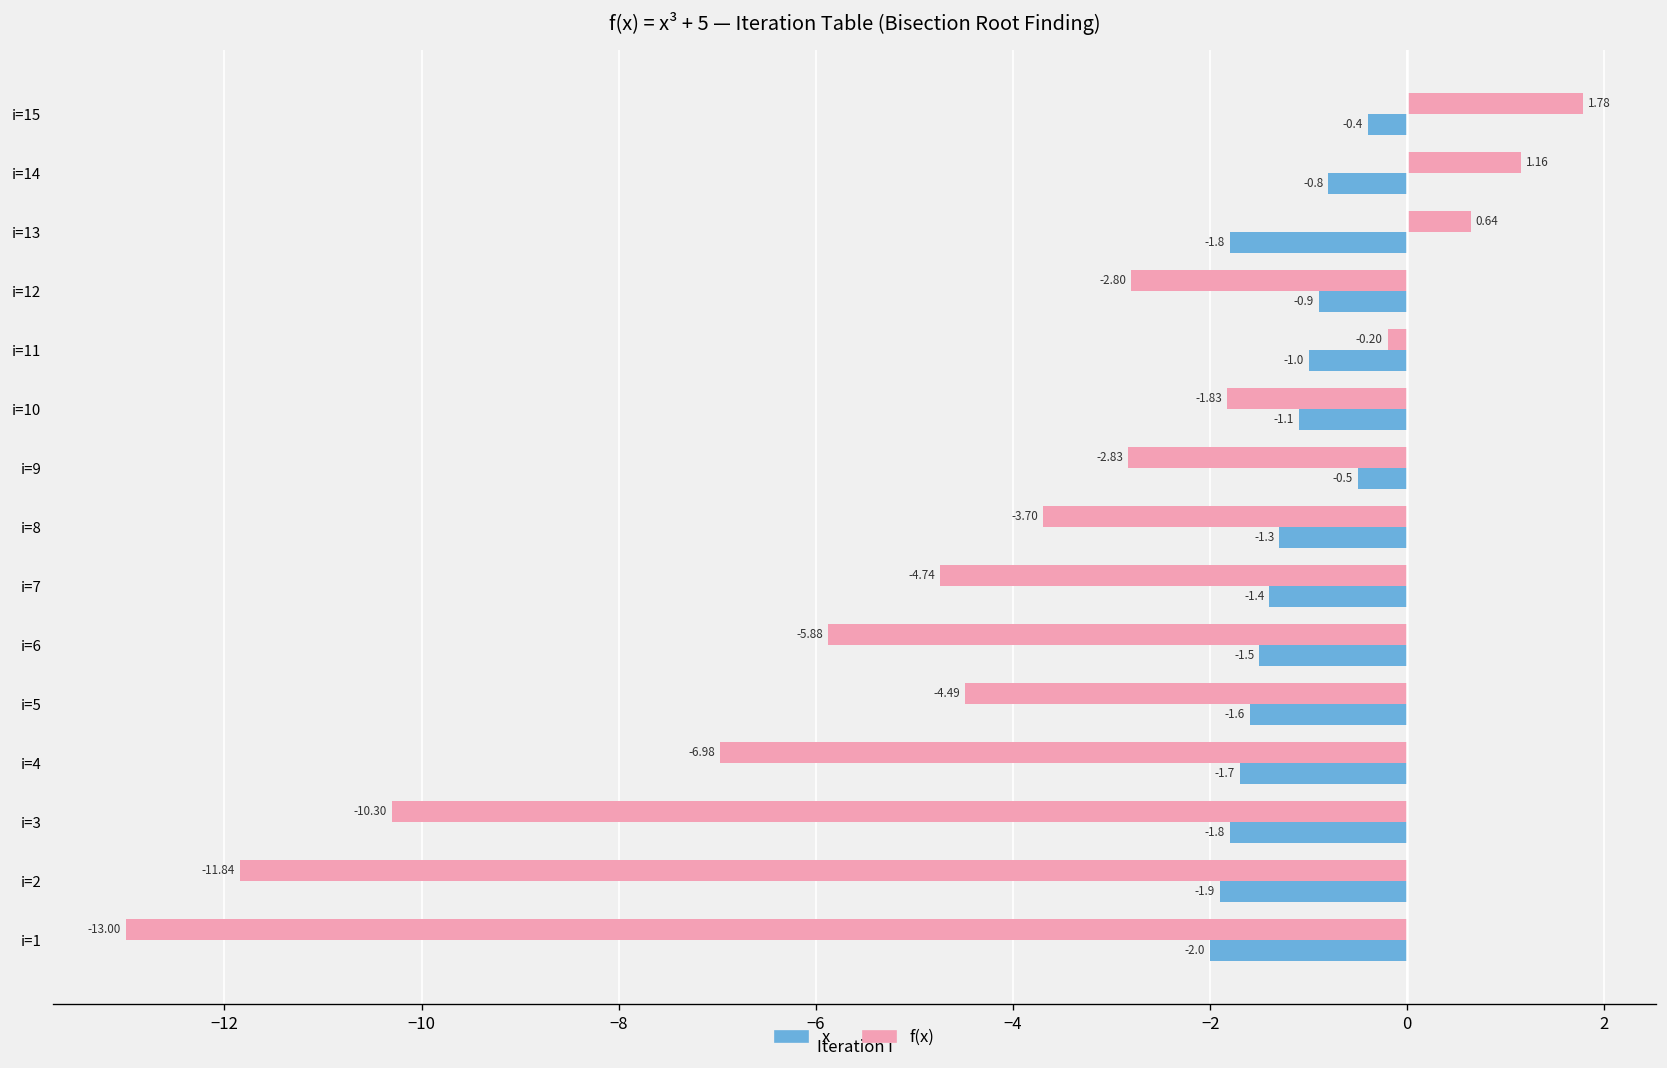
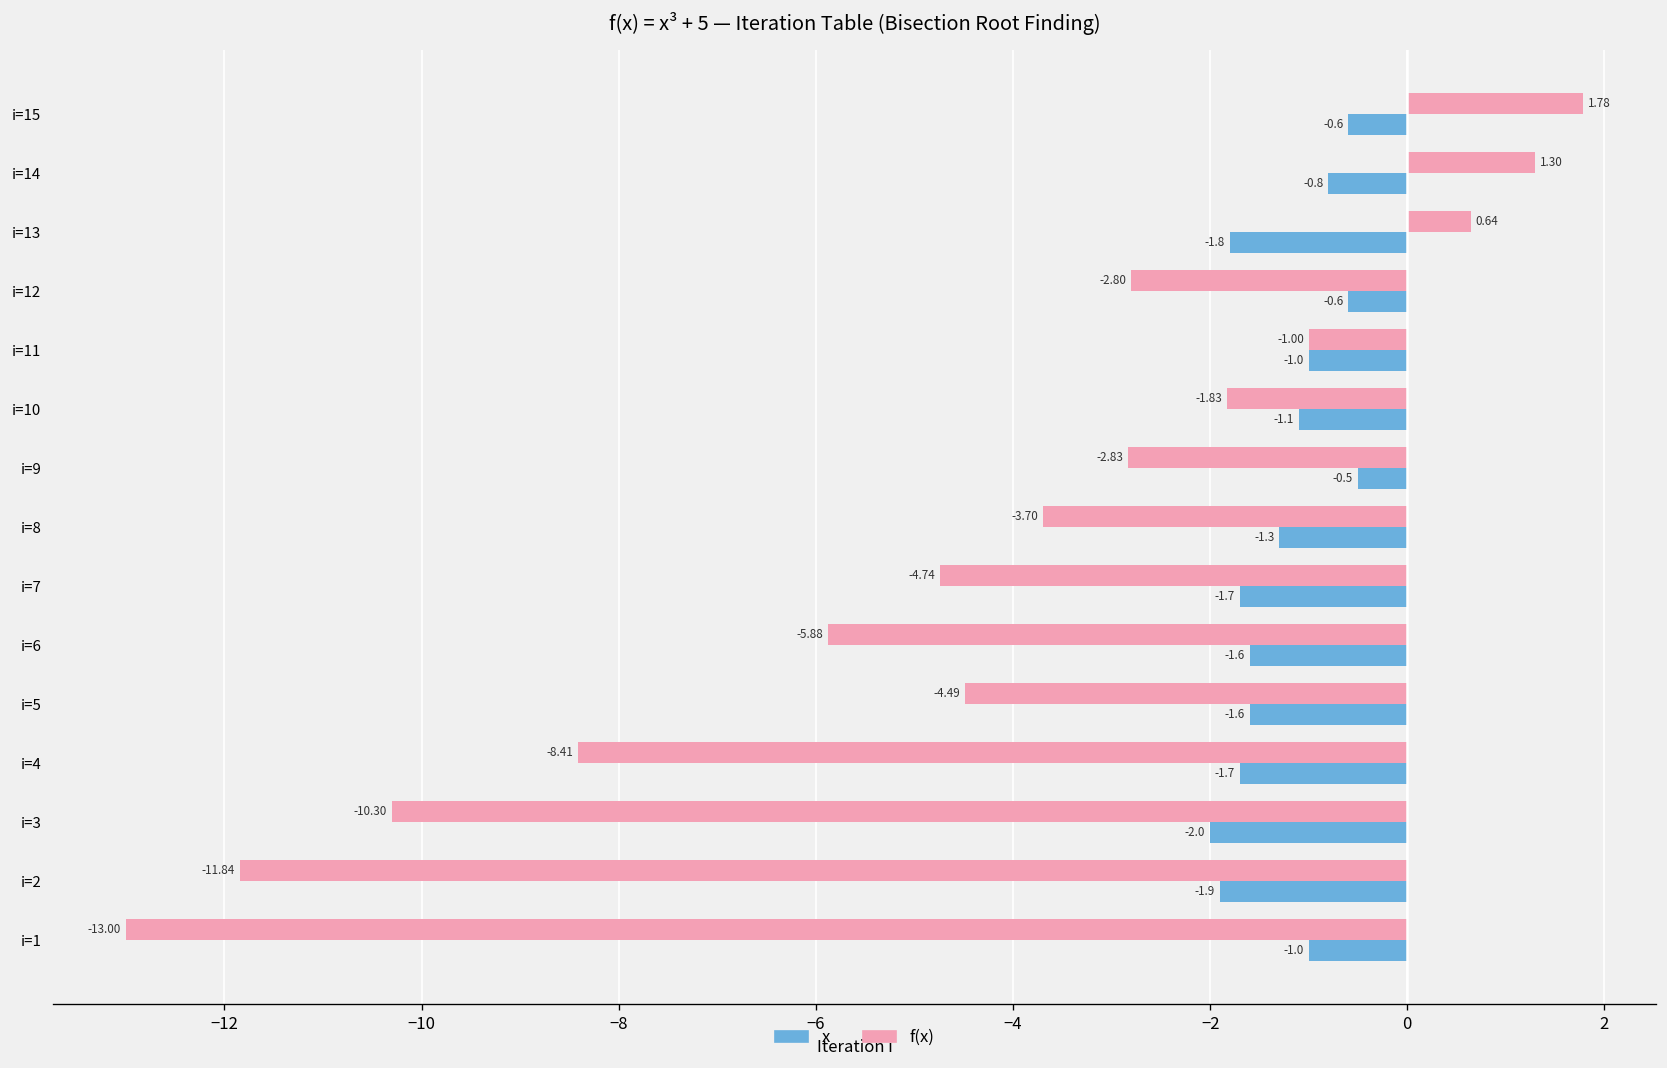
x, i=15: -0.4 -> -0.6
f(x), i=14: 1.16 -> 1.30
x, i=12: -0.9 -> -0.6
f(x), i=11: -0.20 -> -1.00
x, i=7: -1.4 -> -1.7
x, i=6: -1.5 -> -1.6
f(x), i=4: -6.98 -> -8.41
x, i=3: -1.8 -> -2.0
x, i=1: -2.0 -> -1.0
